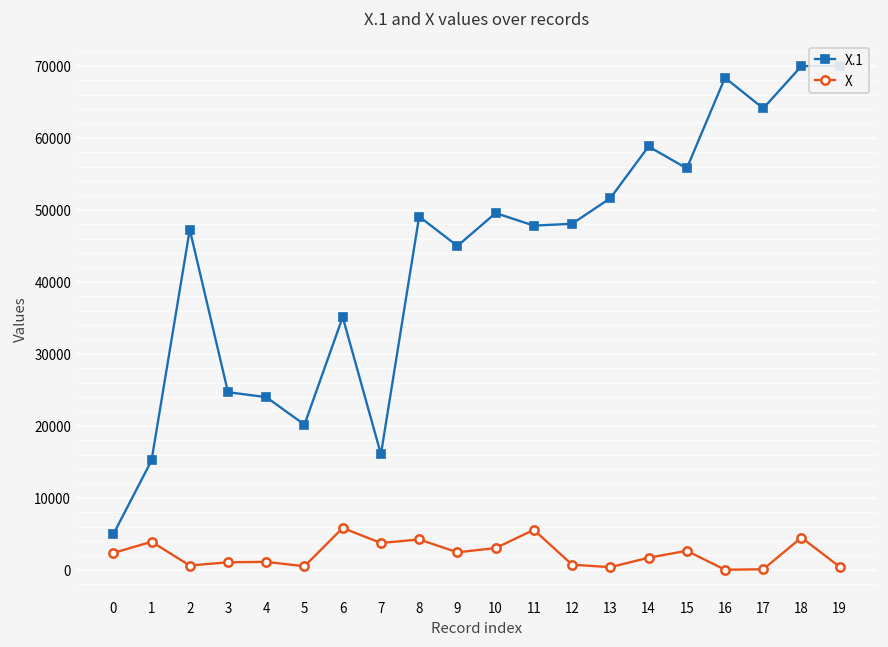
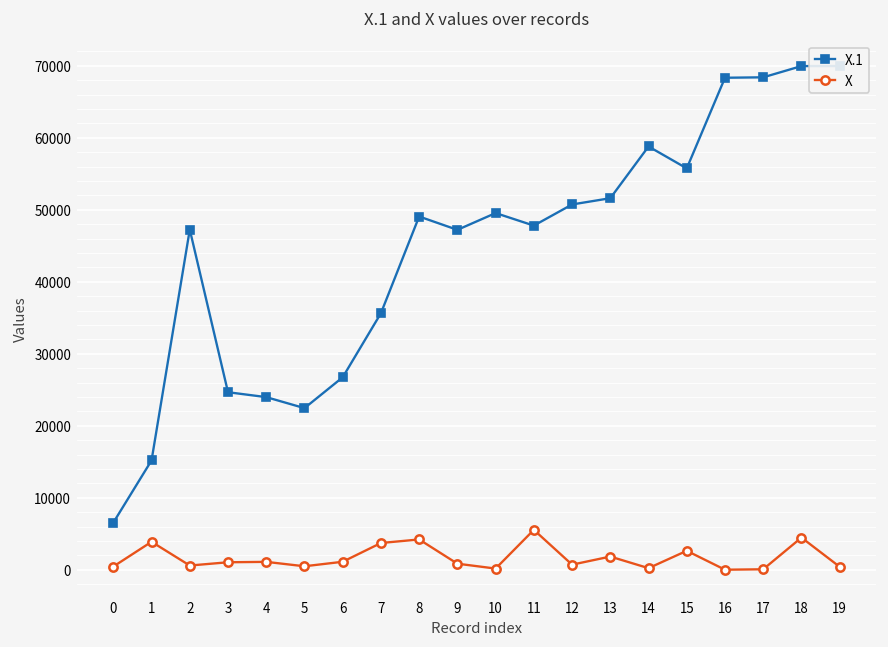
X.1, 0: 5000 -> 7000
X, 0: 2000 -> 0
X.1, 5: 20000 -> 22000
X.1, 6: 35000 -> 27000
X, 6: 6000 -> 1000
X.1, 7: 16000 -> 36000
X.1, 9: 45000 -> 47000
X, 9: 2000 -> 1000
X, 10: 3000 -> 0
X.1, 12: 48000 -> 51000
X, 13: 0 -> 2000
X, 14: 2000 -> 0
X.1, 17: 64000 -> 68000
